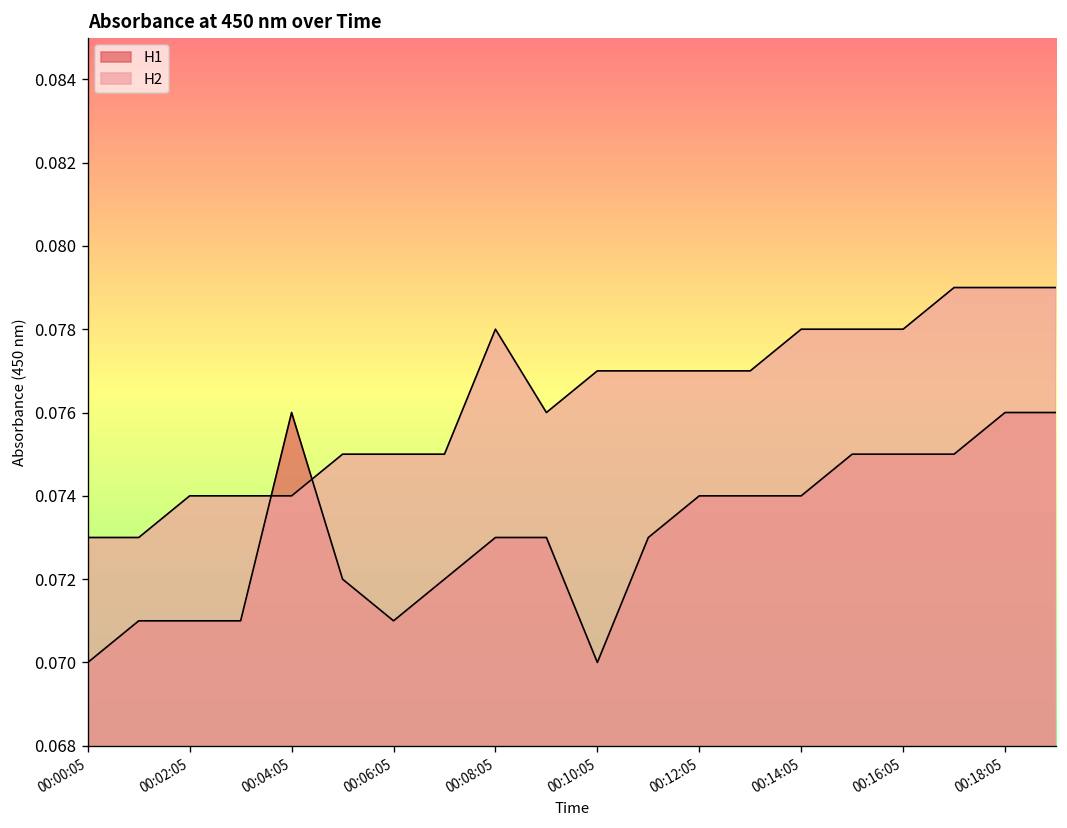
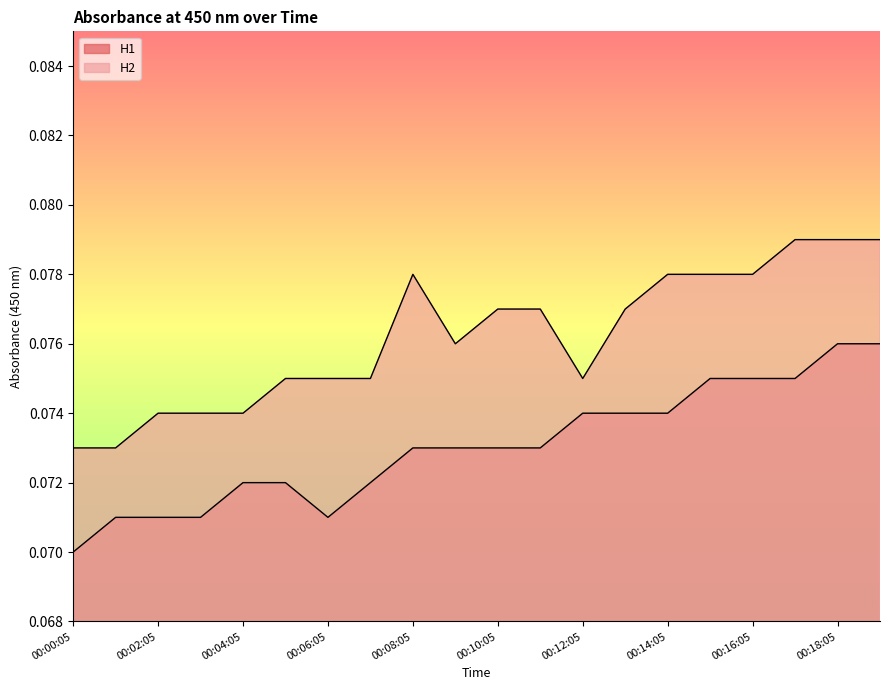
H1, 00:04:05: 0.076 -> 0.072
H1, 00:10:05: 0.070 -> 0.073
H2, 00:12:05: 0.077 -> 0.075
